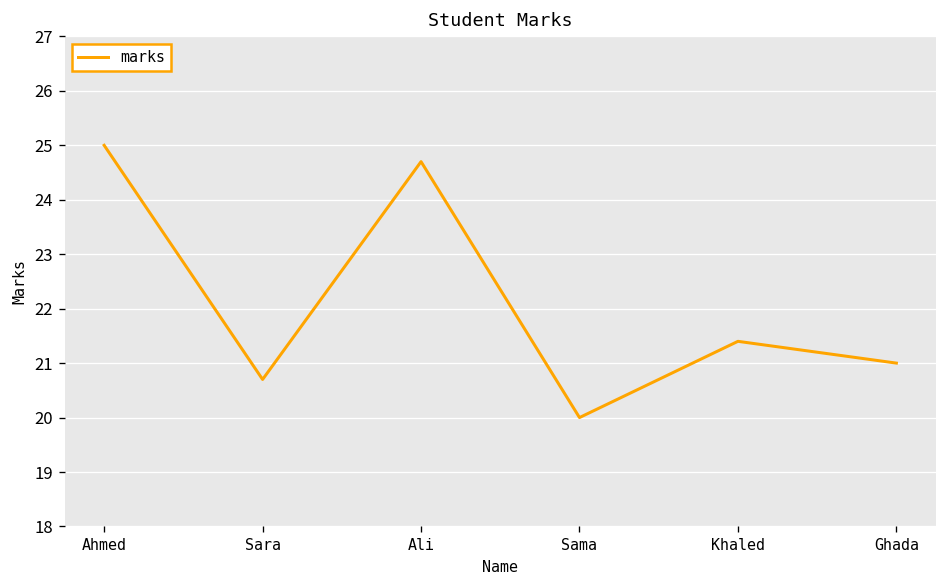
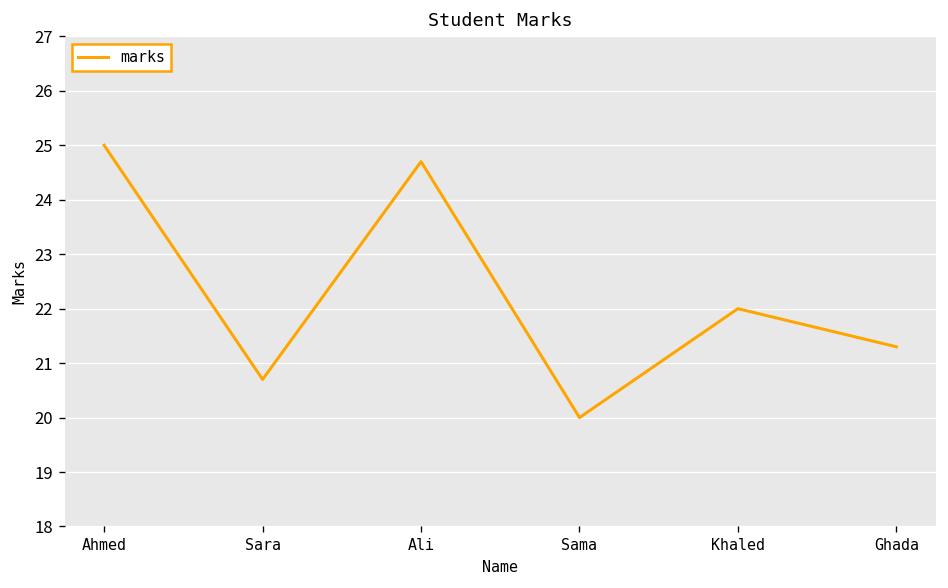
Khaled: 21.4 -> 22.0
Ghada: 21.0 -> 21.3
